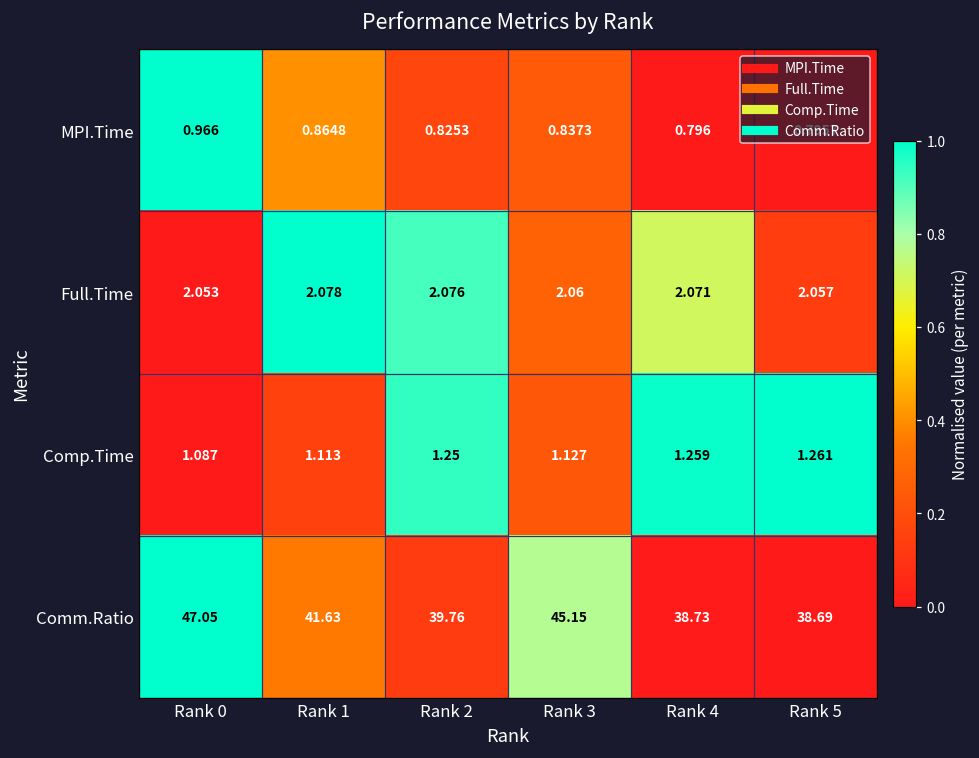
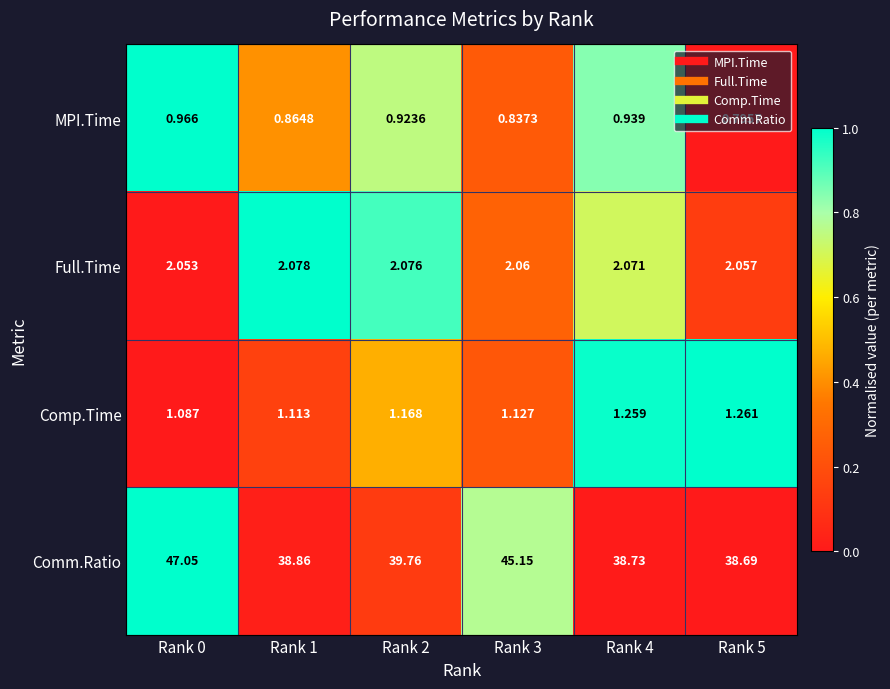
MPI.Time, Rank 2: 0.8253 -> 0.9236
MPI.Time, Rank 4: 0.796 -> 0.939
Comp.Time, Rank 2: 1.25 -> 1.168
Comm.Ratio, Rank 1: 41.63 -> 38.86
